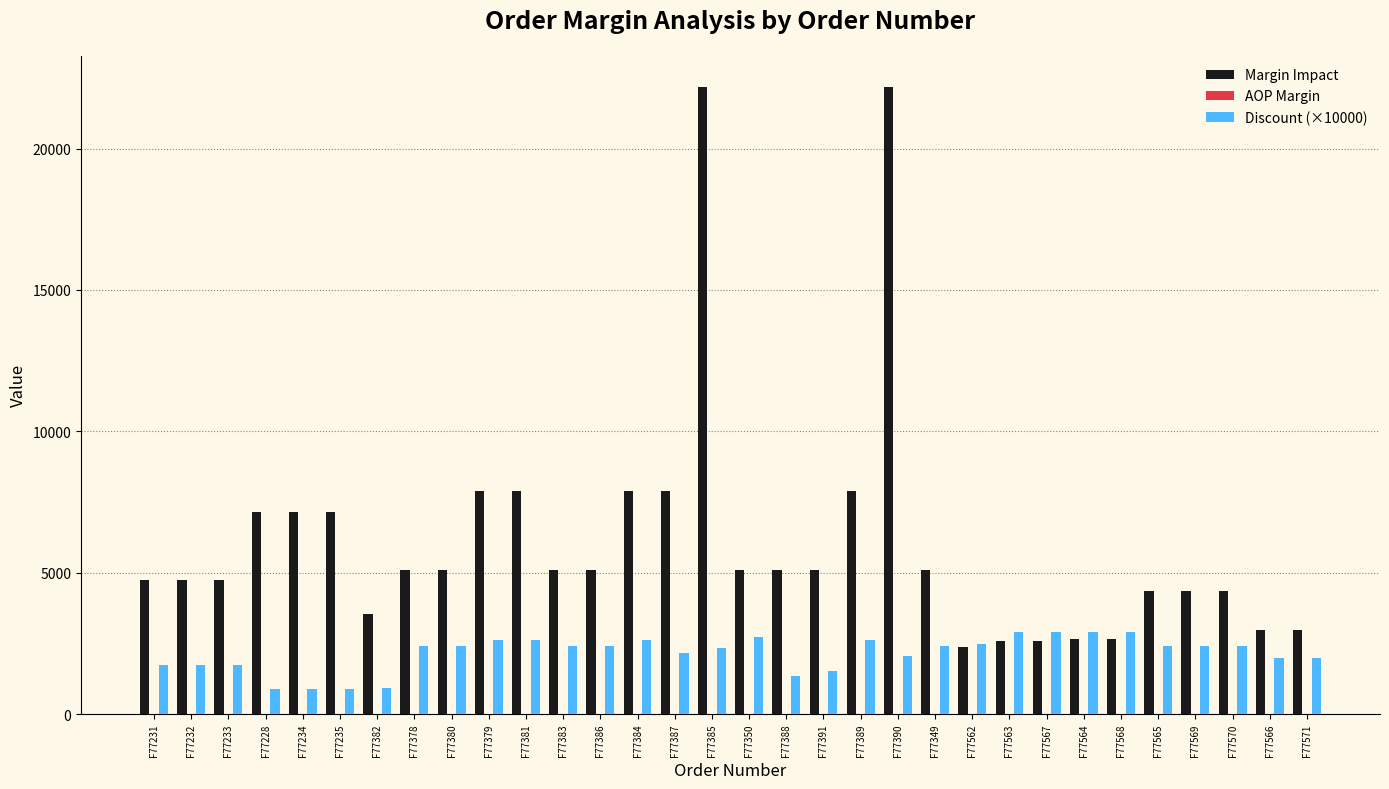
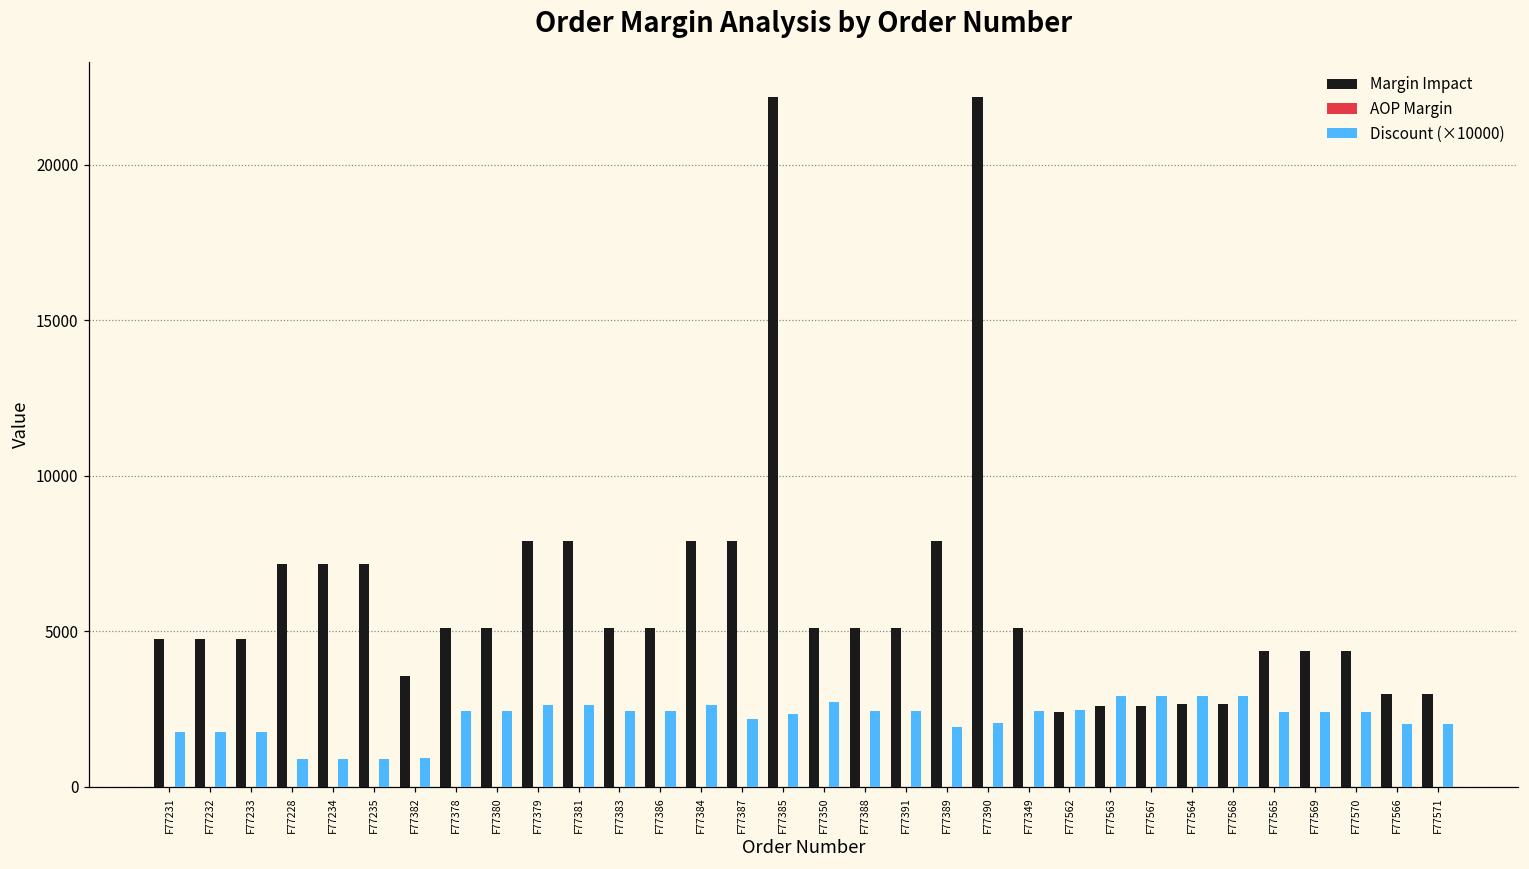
Discount (×10000), F77388: 1300 -> 2400
Discount (×10000), F77391: 1500 -> 2400
Discount (×10000), F77389: 2600 -> 1900
